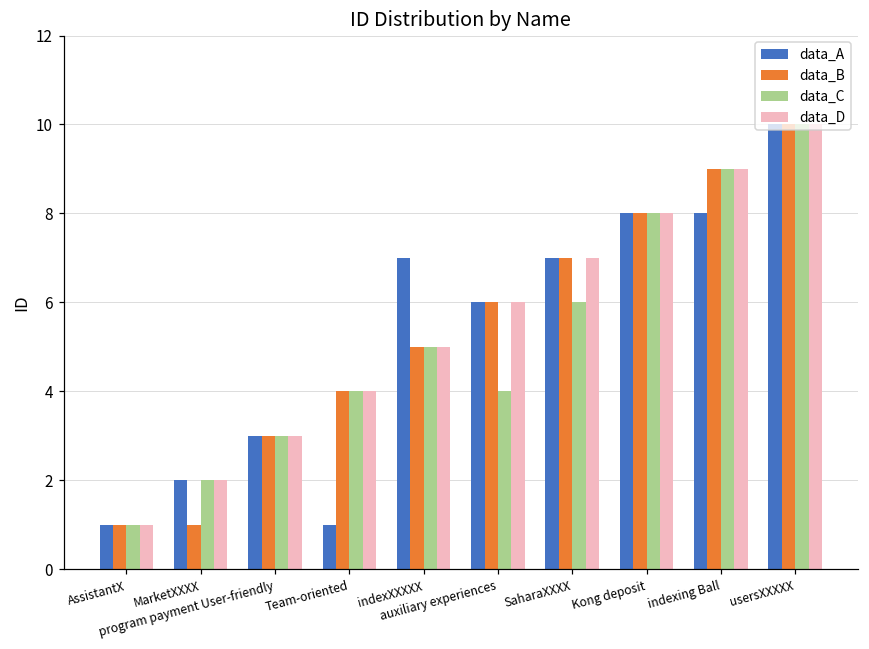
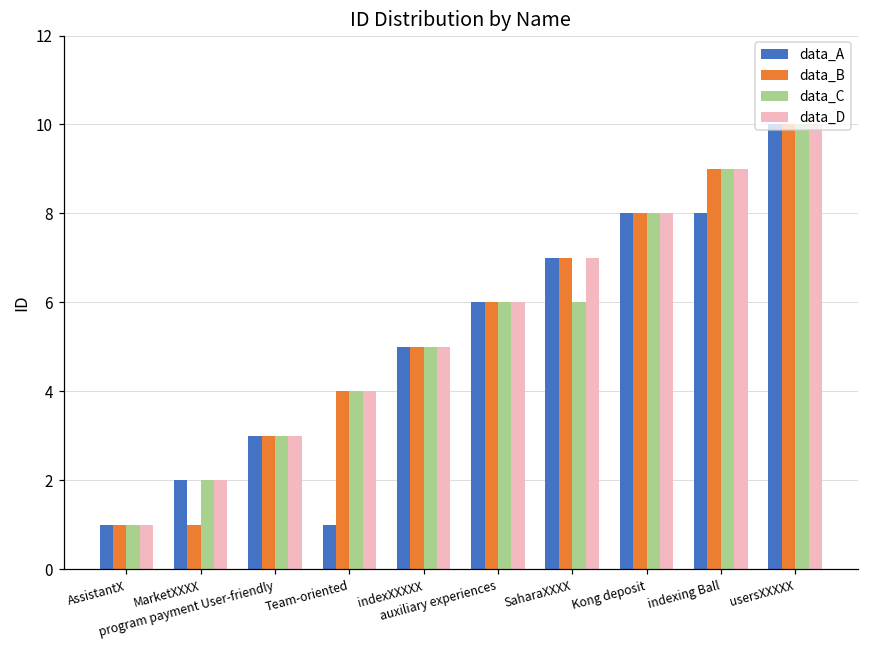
data_A, indexXXXXX: 7 -> 5
data_C, auxiliary experiences: 4 -> 6
